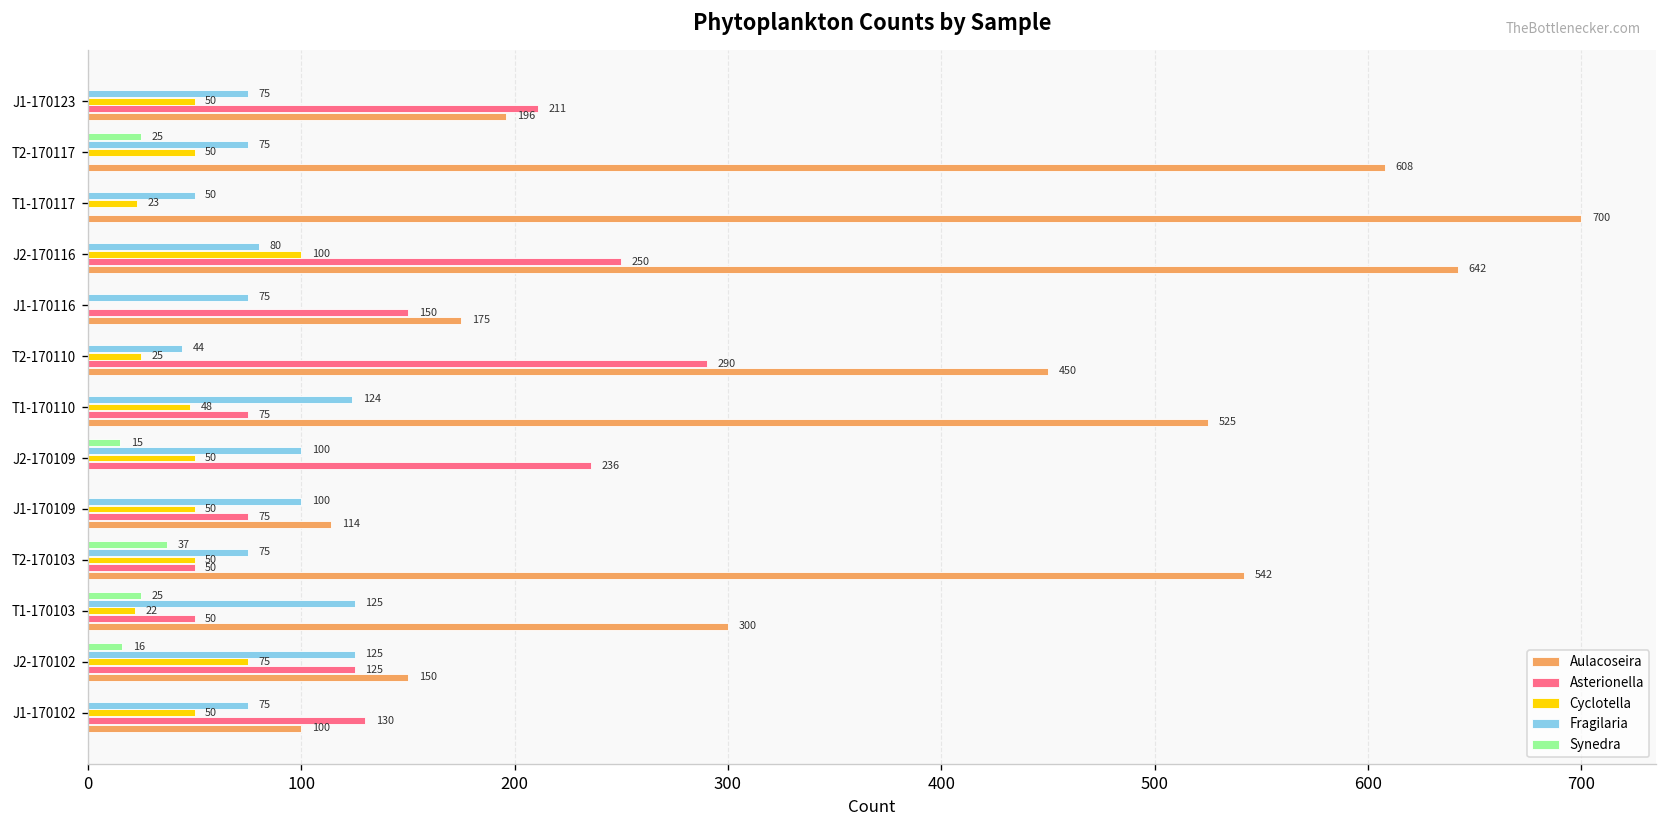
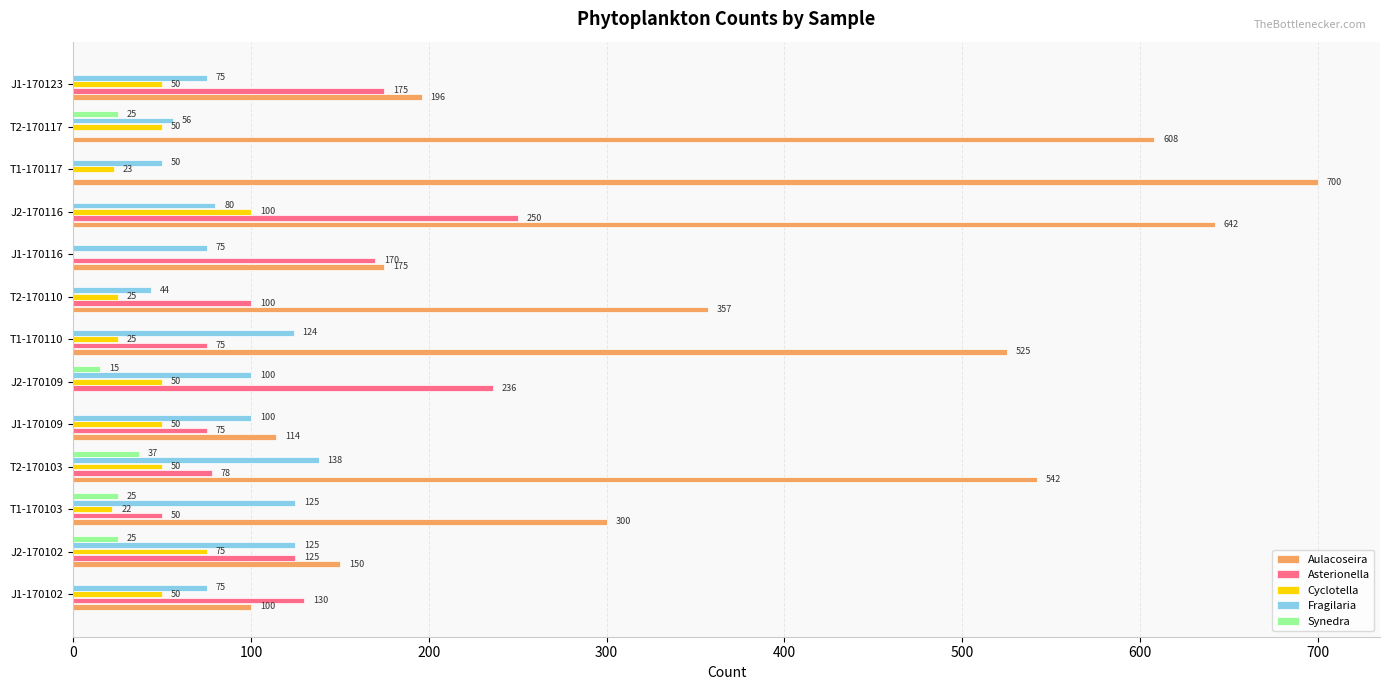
Asterionella, J1-170123: 211 -> 175
Fragilaria, T2-170117: 75 -> 56
Asterionella, J1-170116: 150 -> 170
Asterionella, T2-170110: 290 -> 100
Aulacoseira, T2-170110: 450 -> 357
Cyclotella, T1-170110: 48 -> 25
Fragilaria, T2-170103: 75 -> 138
Asterionella, T2-170103: 50 -> 78
Synedra, J2-170102: 16 -> 25
